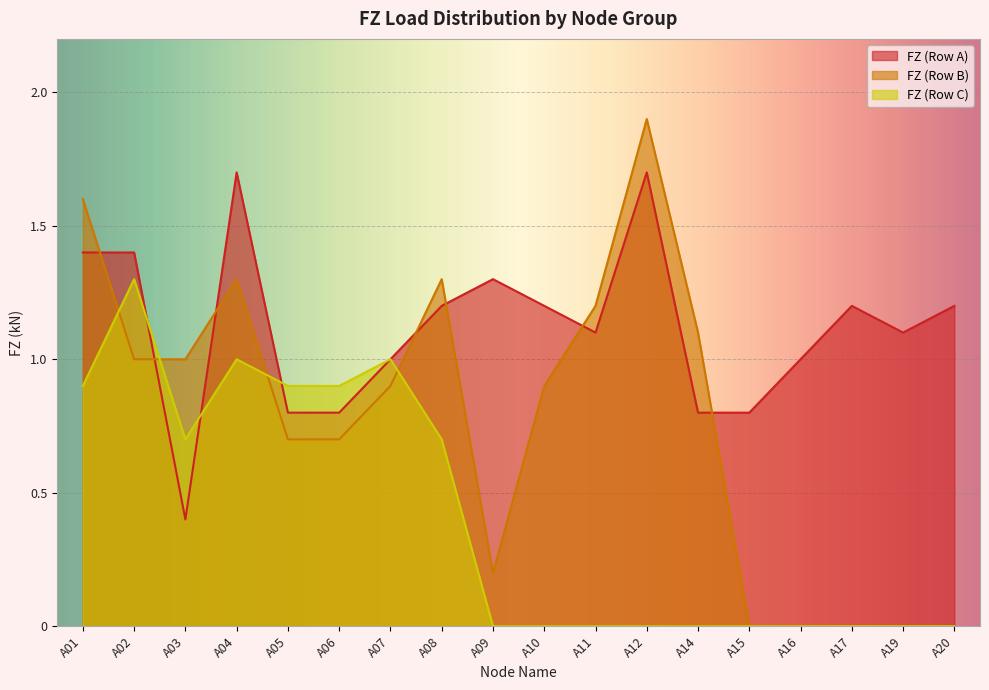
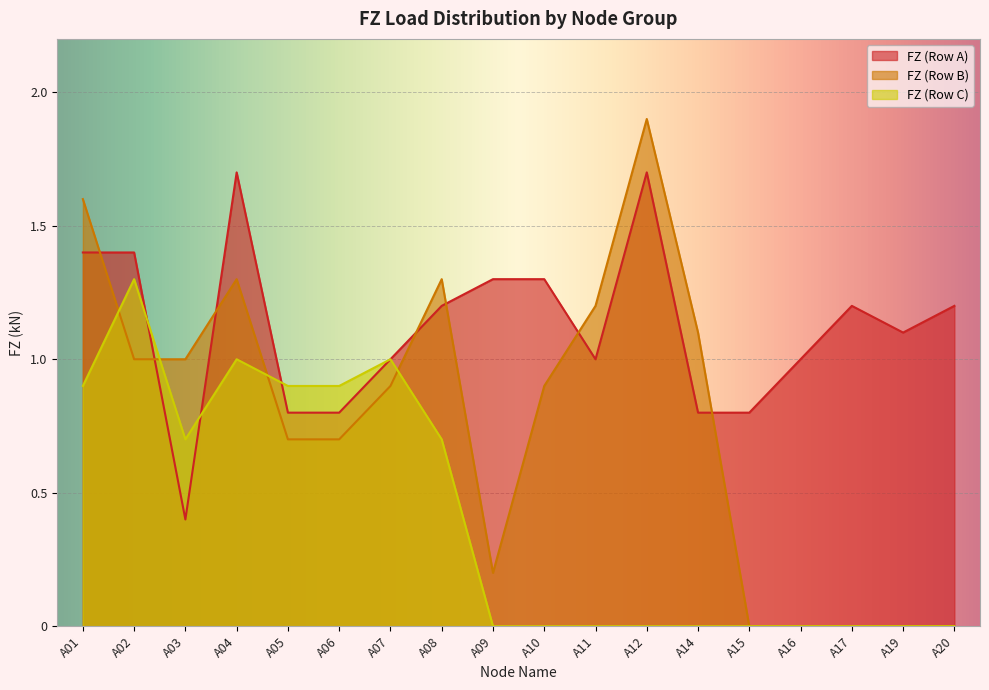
FZ (Row A), A10: 1.2 -> 1.3
FZ (Row A), A11: 1.1 -> 1.0
